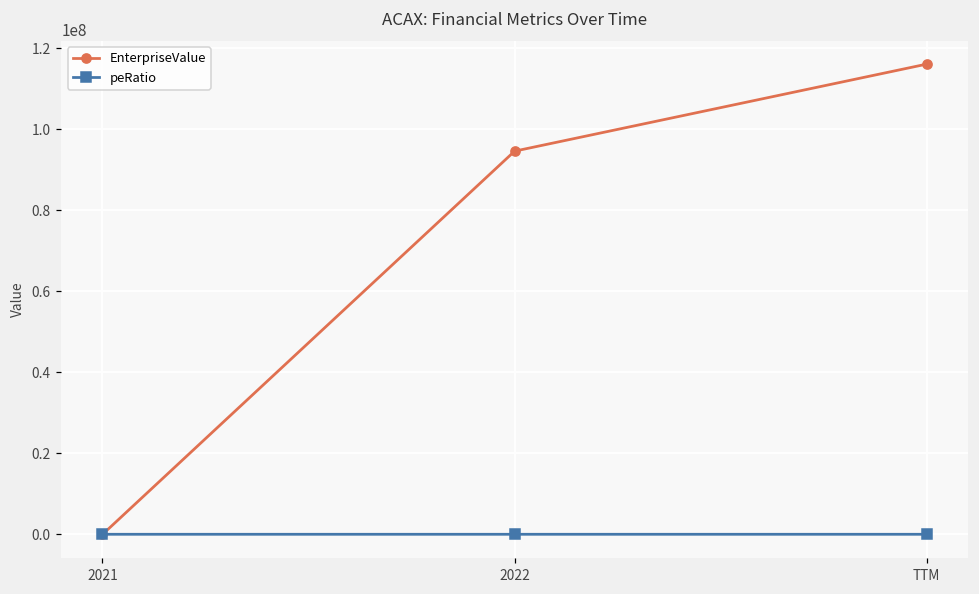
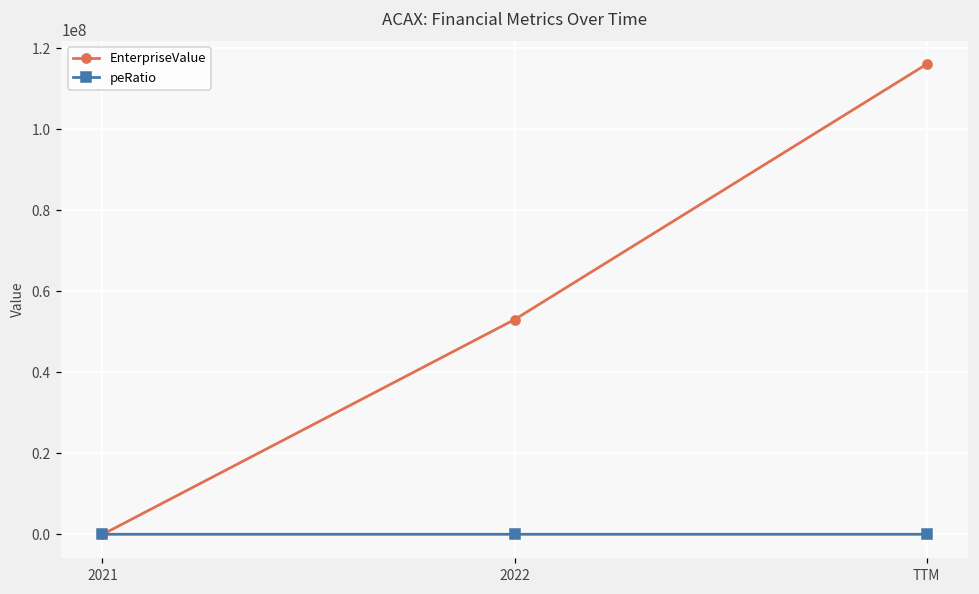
EnterpriseValue, 2022: 95000000 -> 53000000
